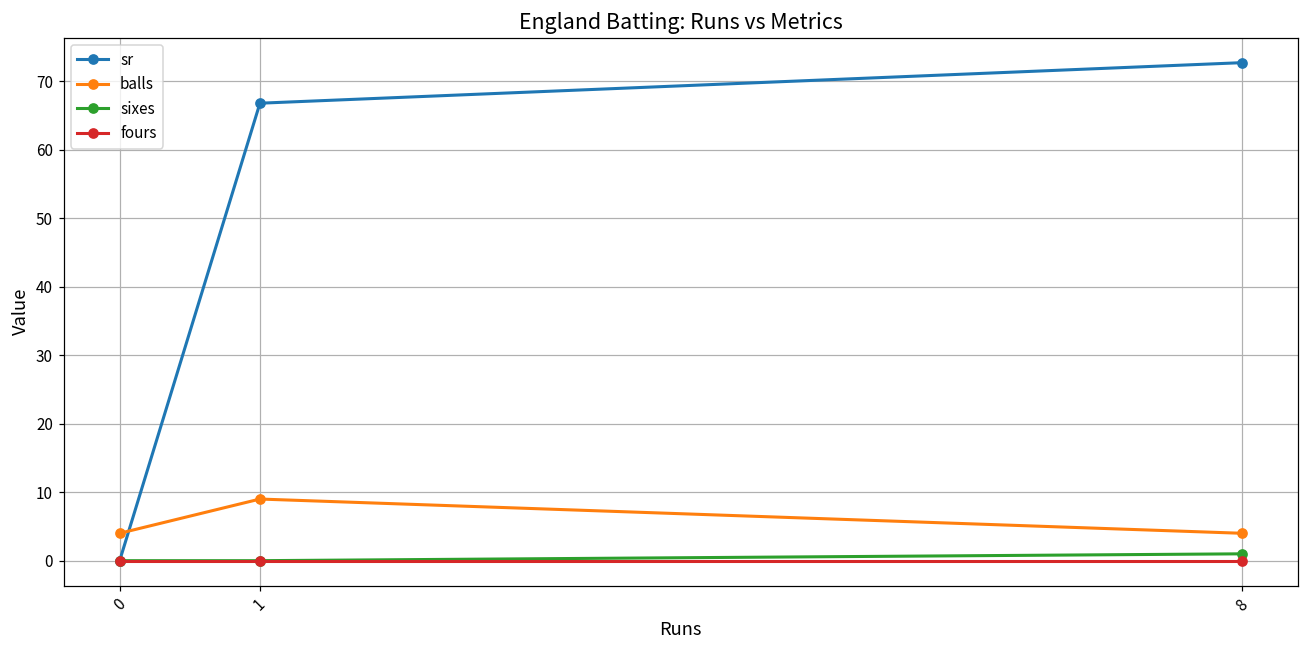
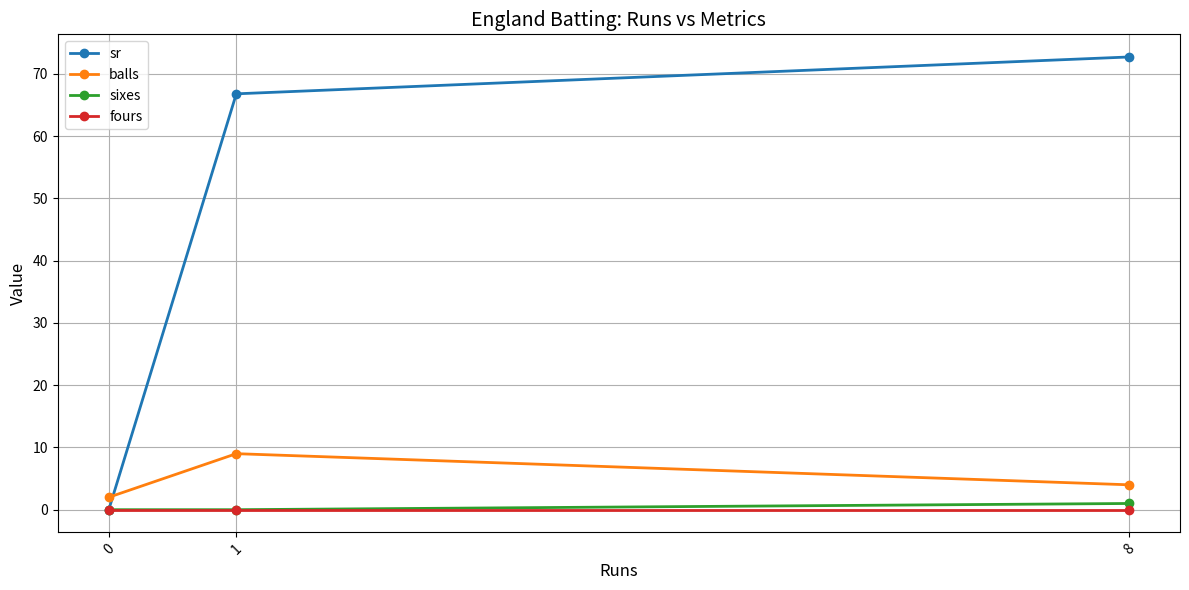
balls, 0: 4 -> 2
